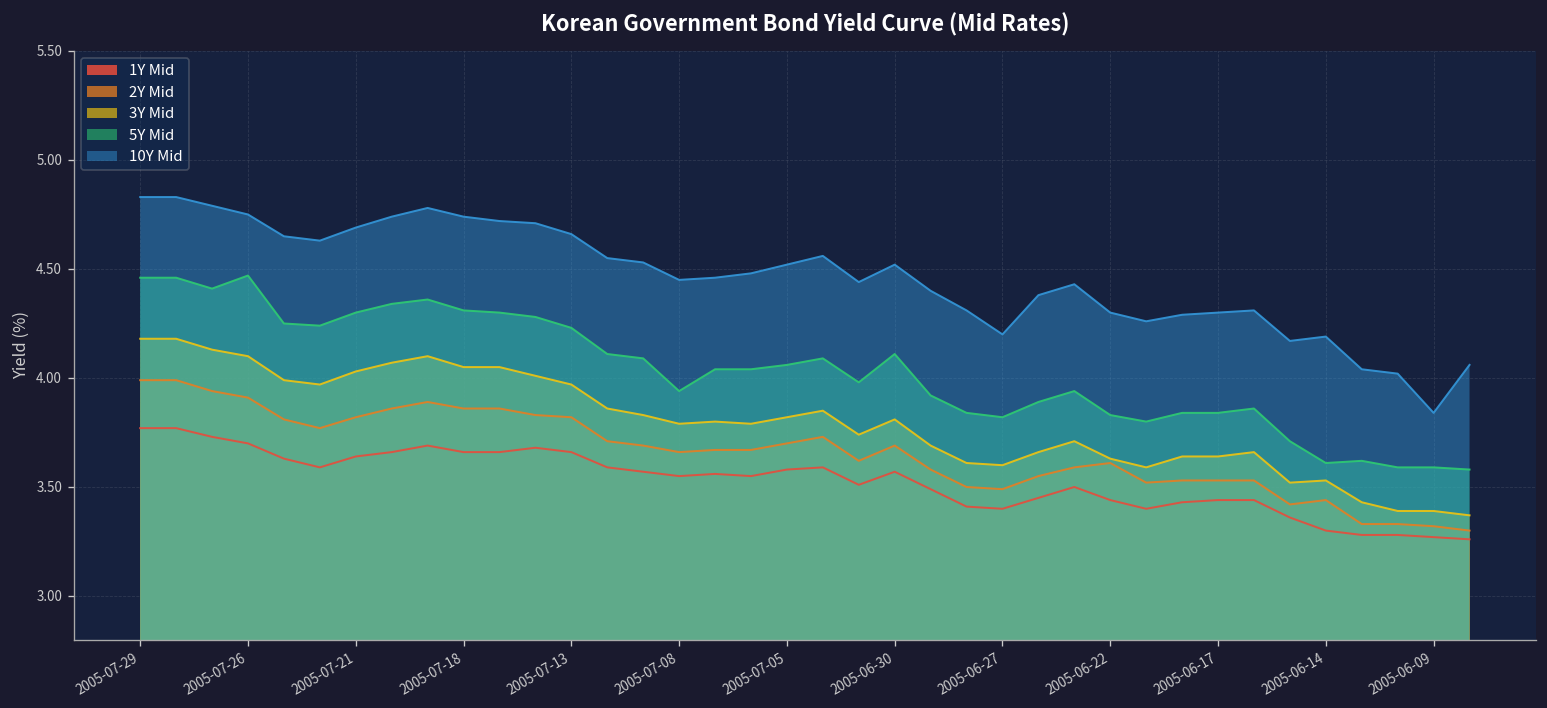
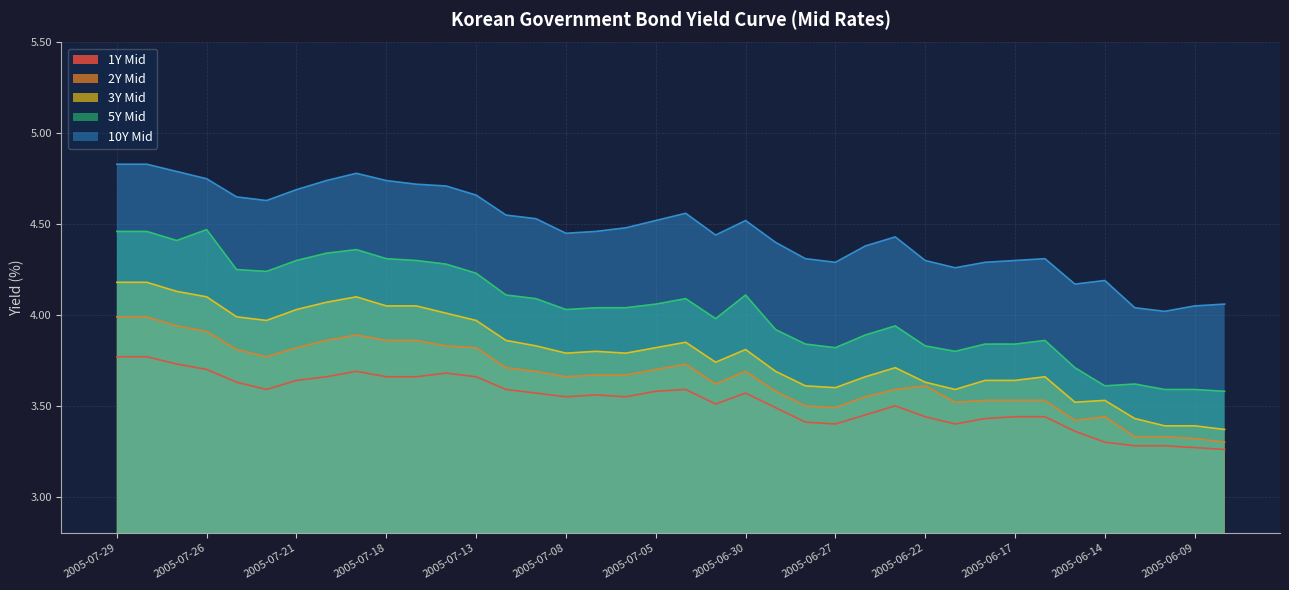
5Y Mid, 2005-07-08: 3.94 -> 4.03
10Y Mid, 2005-06-27: 4.20 -> 4.29
10Y Mid, 2005-06-09: 3.84 -> 4.05
